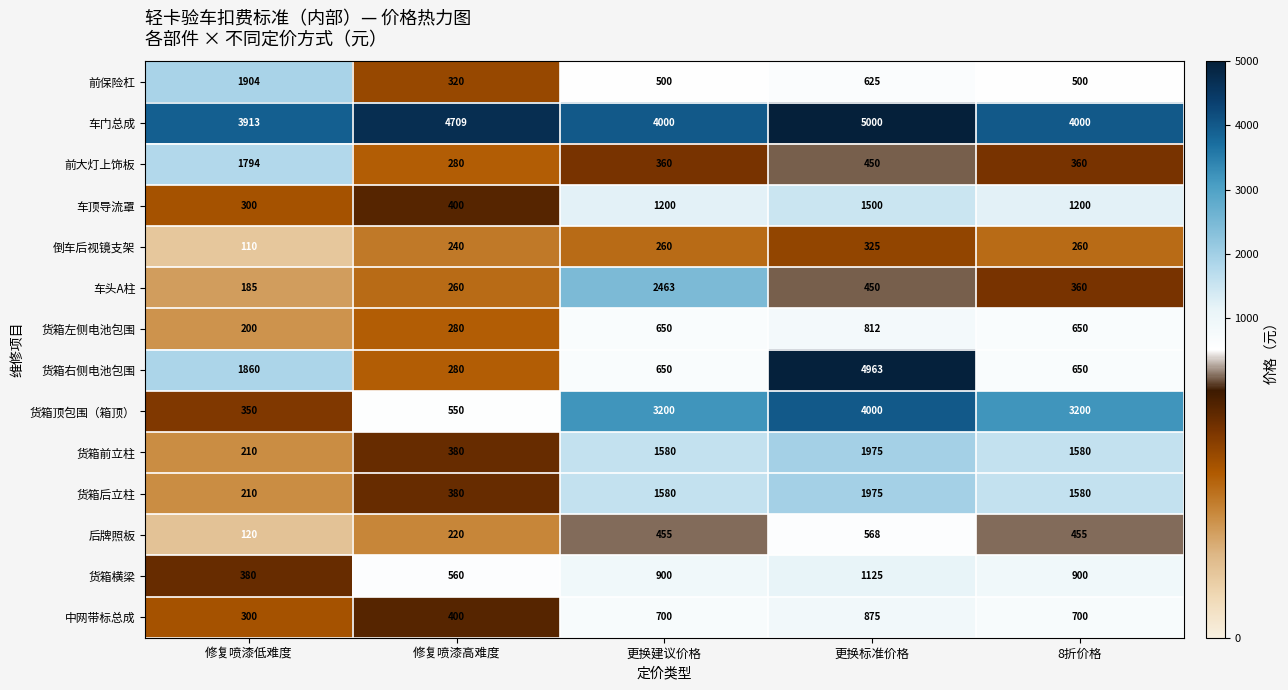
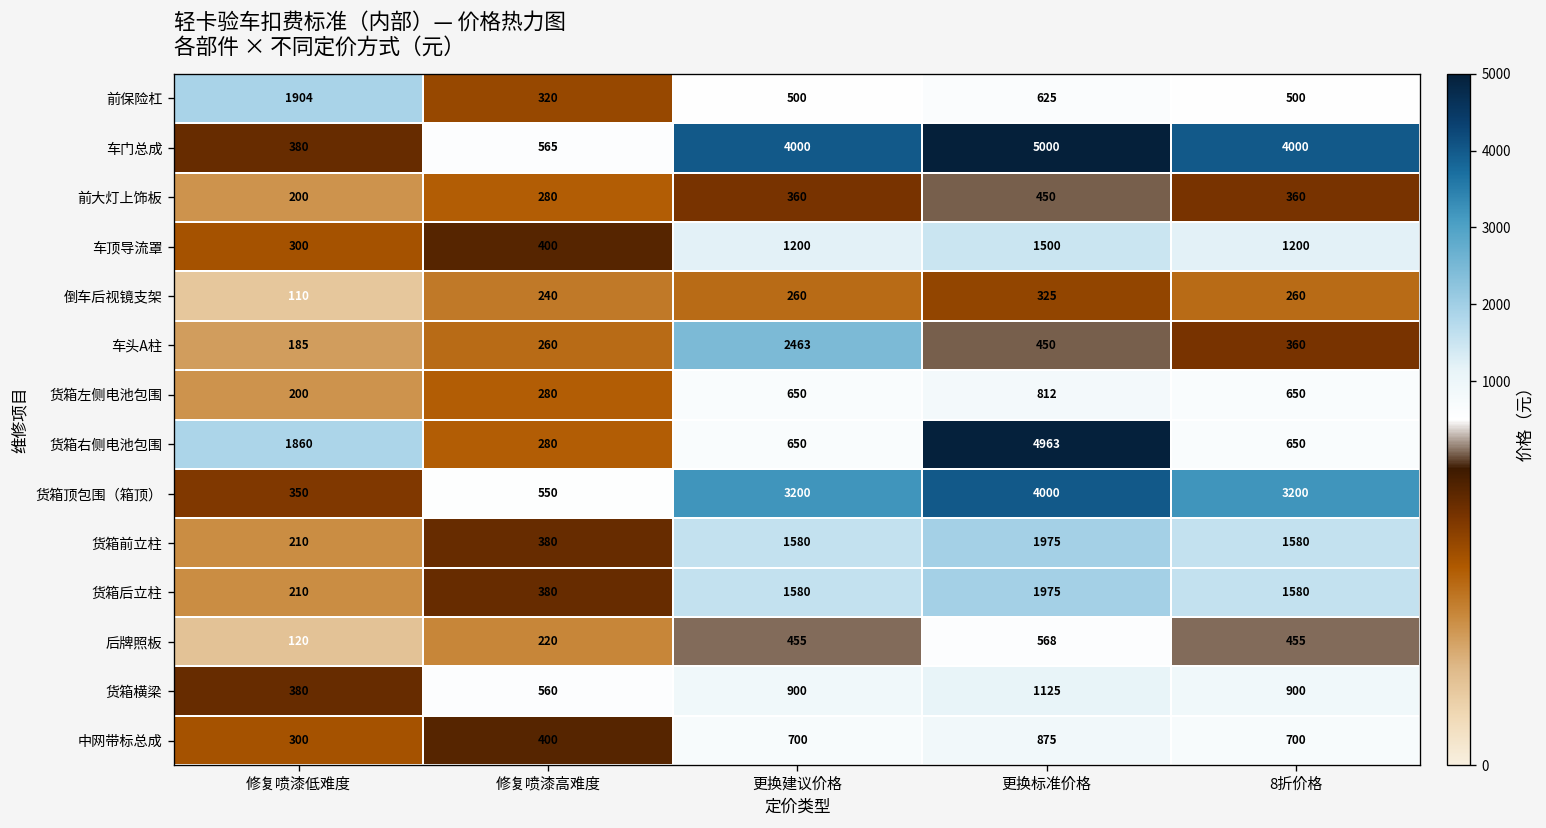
车门总成, 修复喷漆低难度: 3913 -> 380
车门总成, 修复喷漆高难度: 4709 -> 565
前大灯上饰板, 修复喷漆低难度: 1794 -> 200
